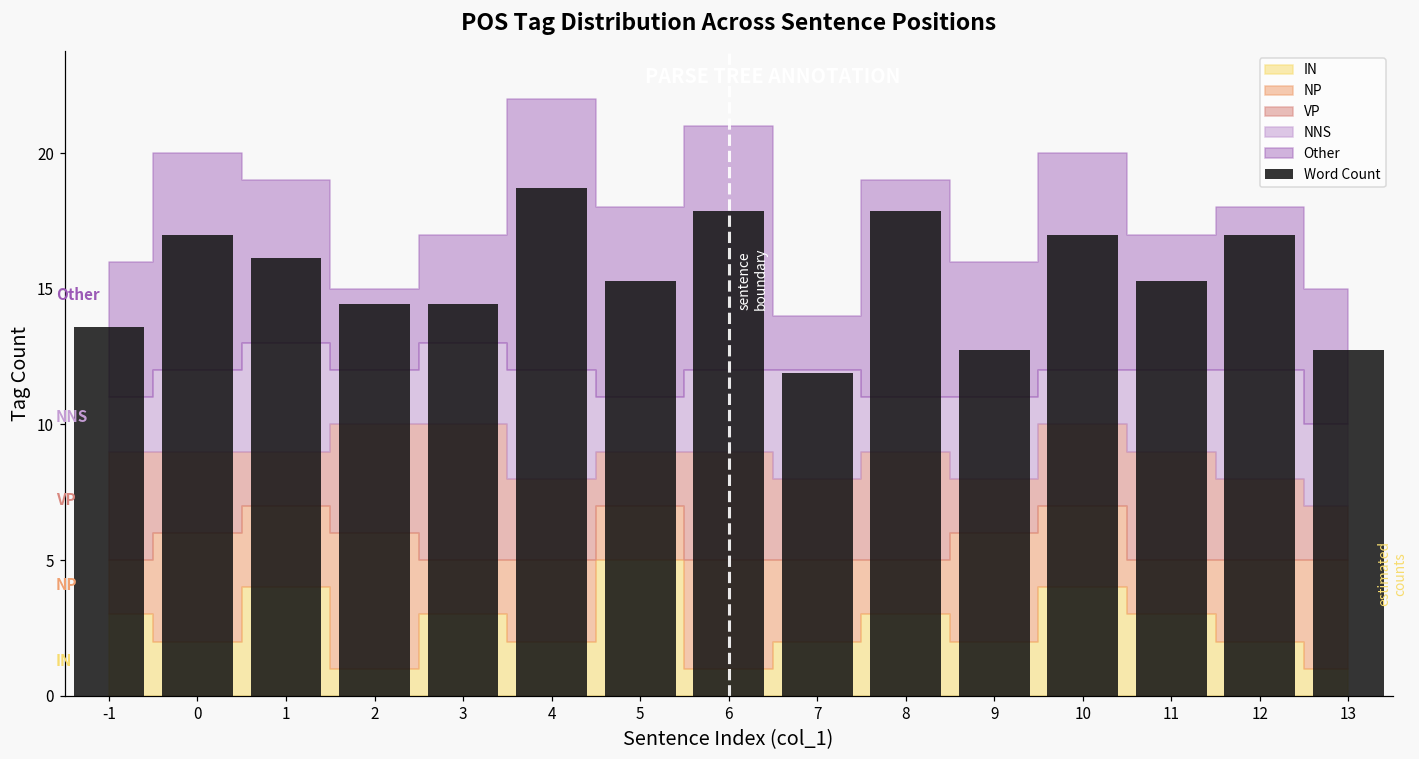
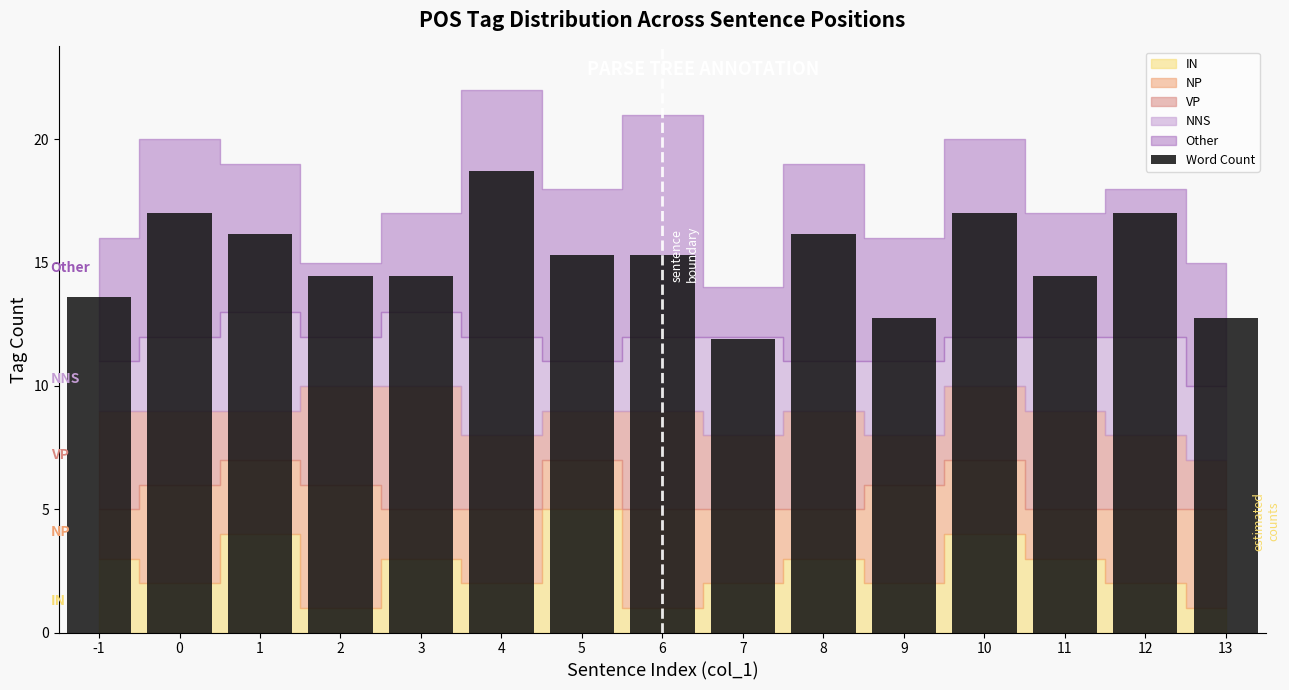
Word Count, 6: 17.8 -> 15.3
Word Count, 8: 17.8 -> 16.2
Word Count, 11: 15.3 -> 14.5
